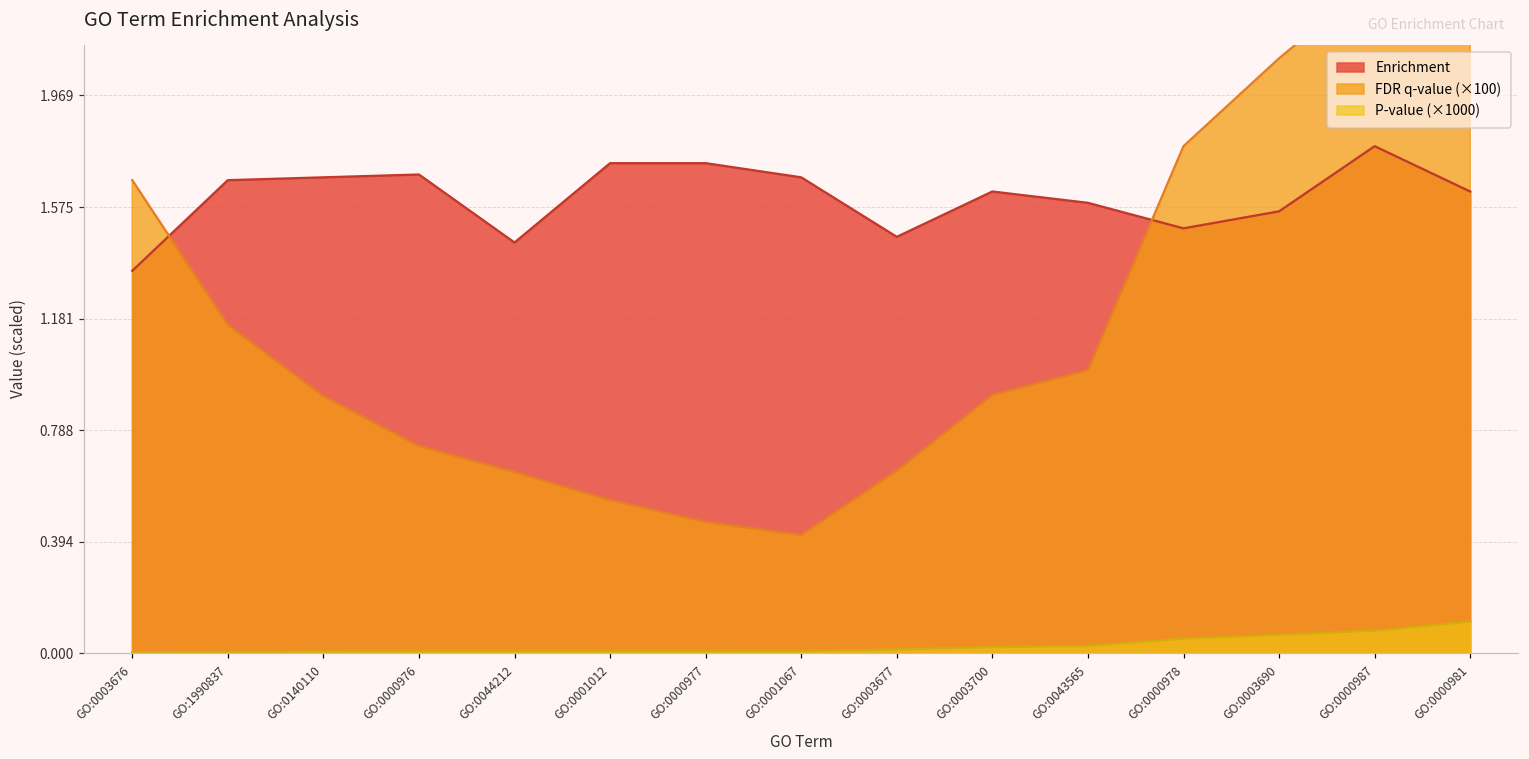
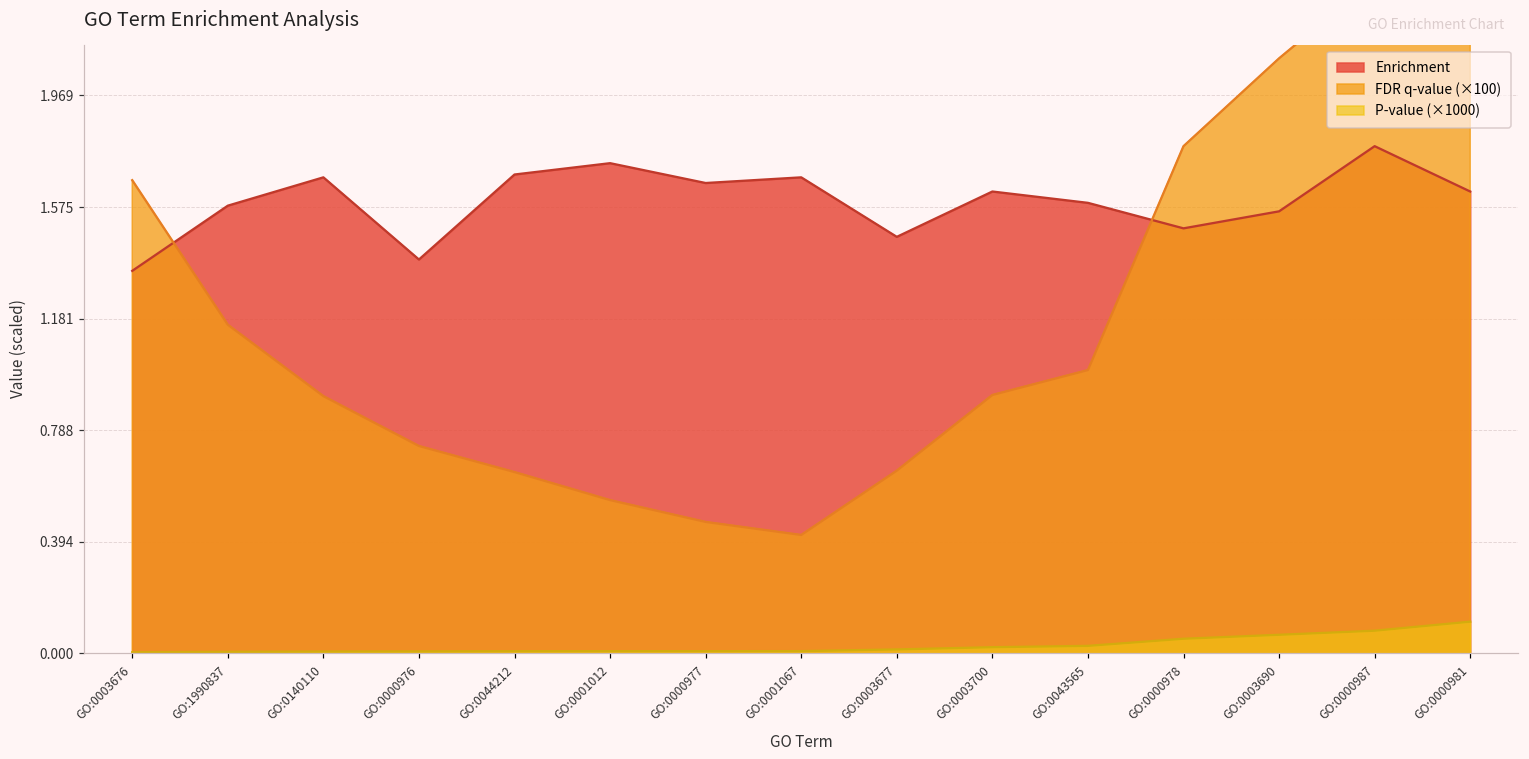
Enrichment, GO:1990837: 1.67 -> 1.58
Enrichment, GO:0000976: 1.69 -> 1.39
Enrichment, GO:0044212: 1.45 -> 1.69
Enrichment, GO:0000977: 1.73 -> 1.66
